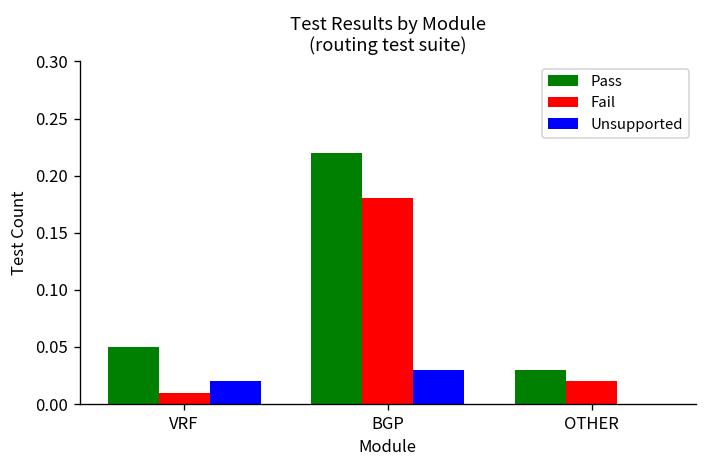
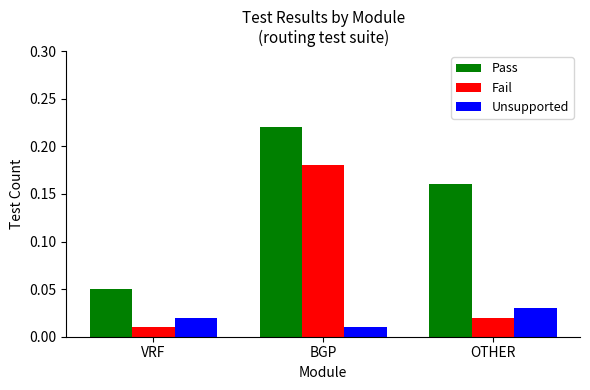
Unsupported, BGP: 0.03 -> 0.01
Pass, OTHER: 0.03 -> 0.16
Unsupported, OTHER: 0.00 -> 0.03
